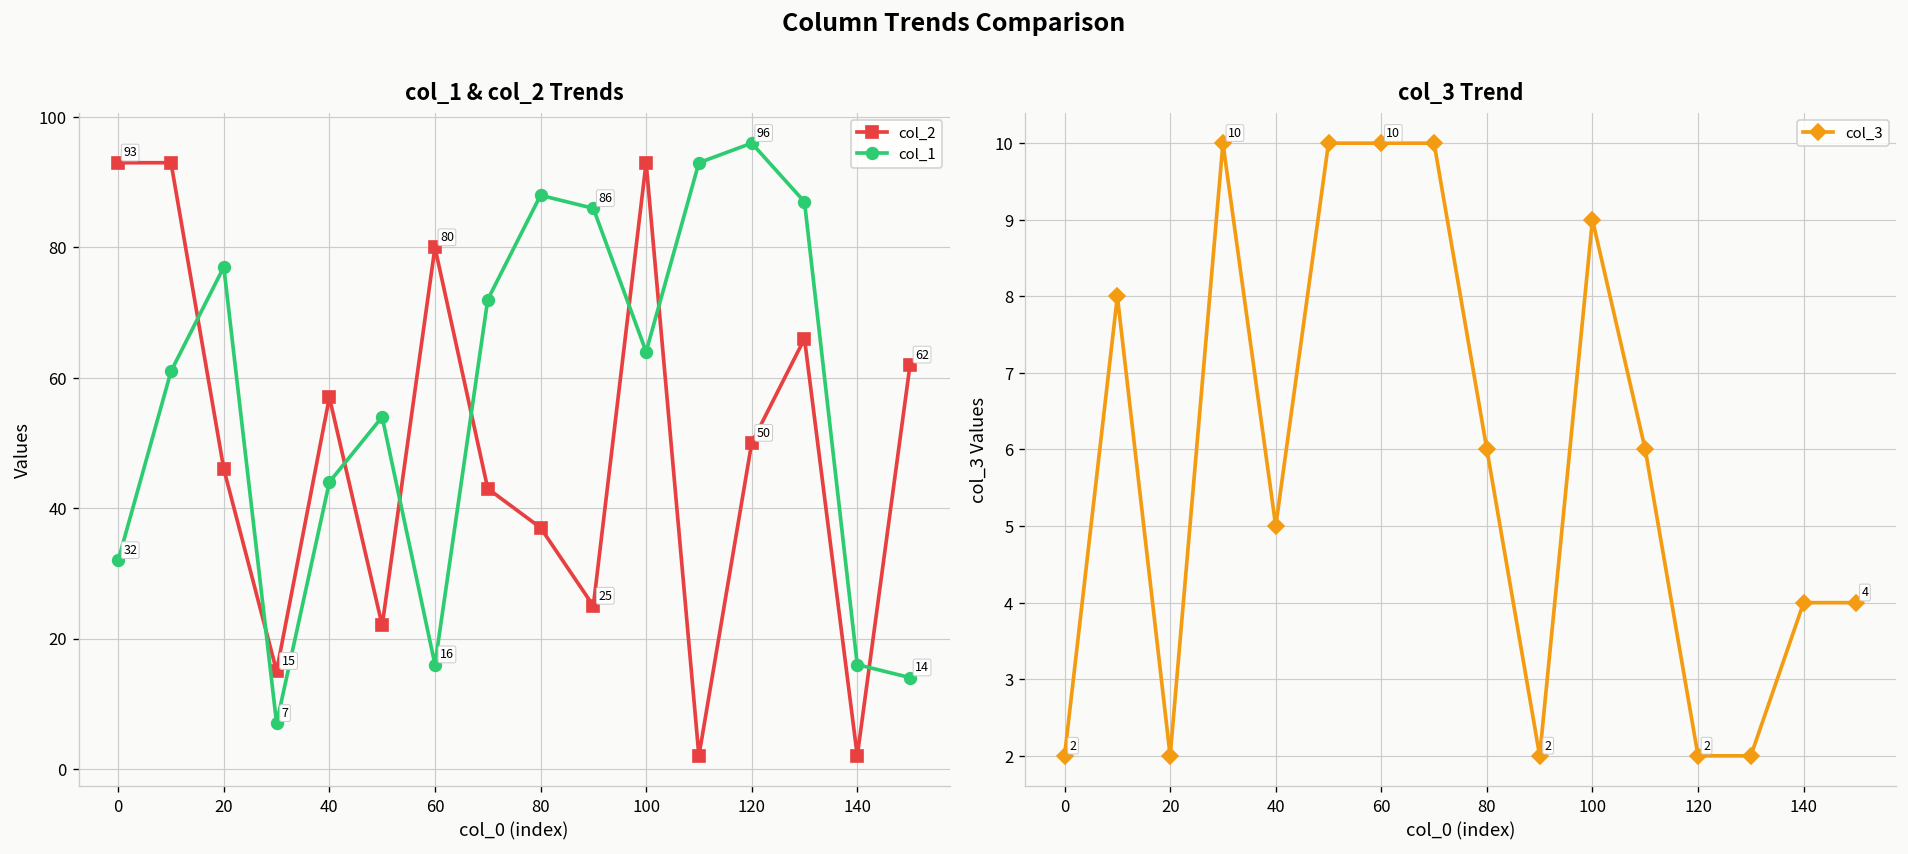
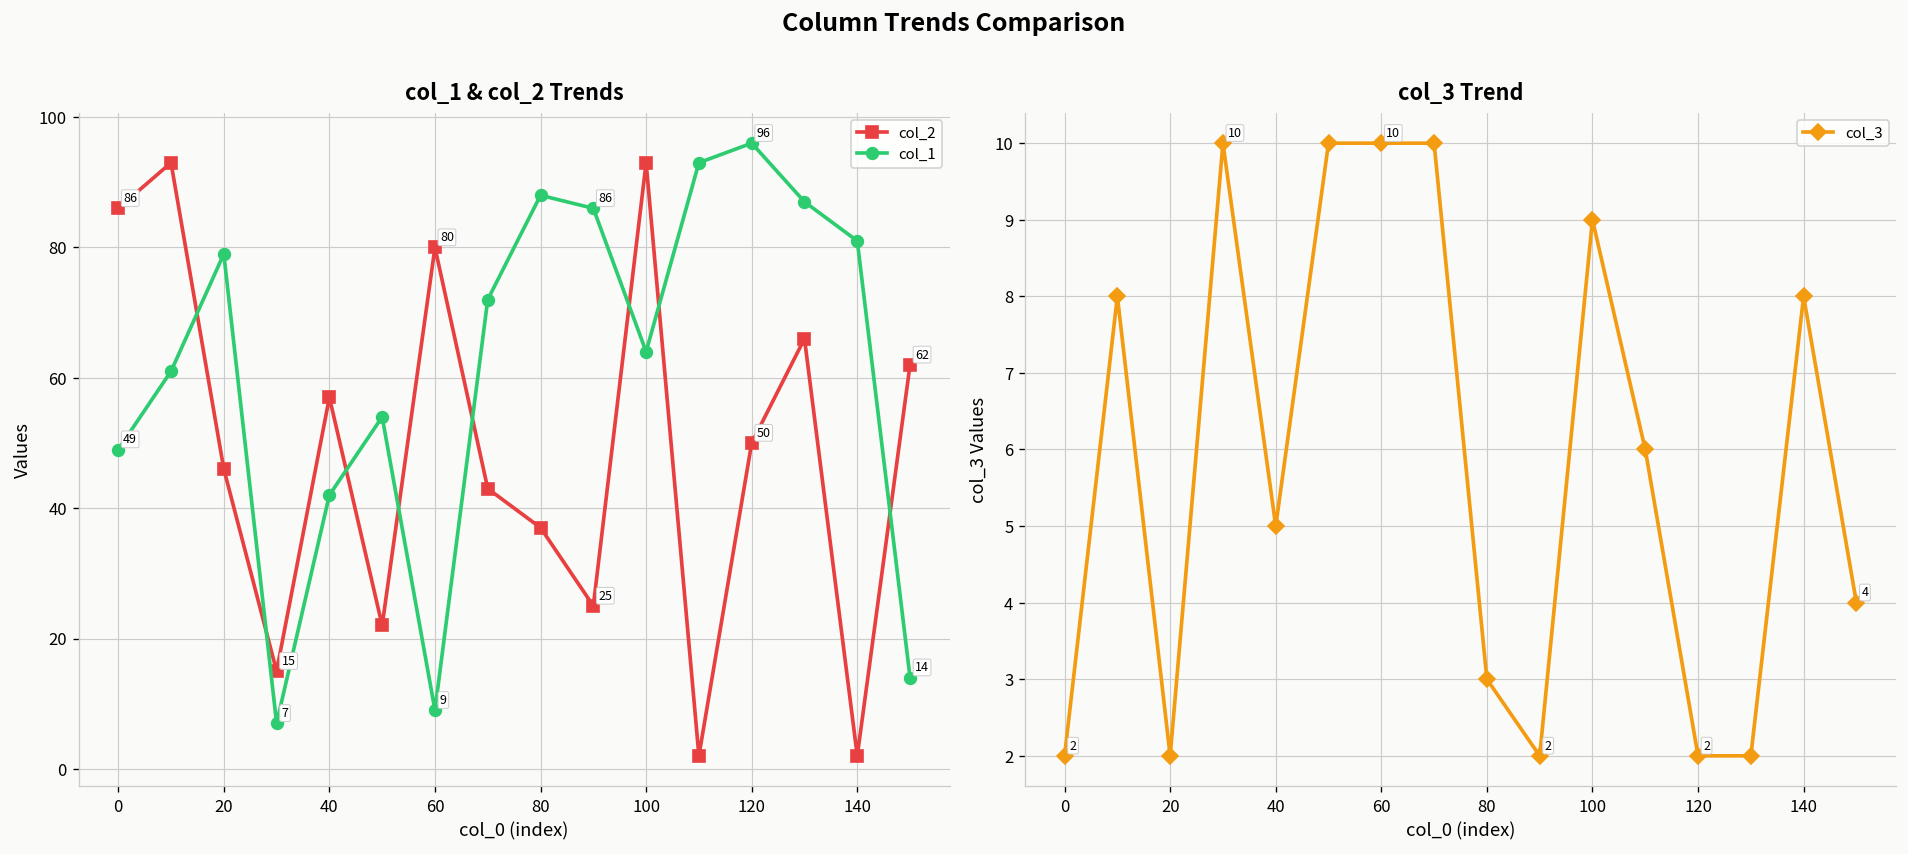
col_1 & col_2 Trends, col_2, 0: 93 -> 86
col_1 & col_2 Trends, col_1, 0: 32 -> 49
col_1 & col_2 Trends, col_1, 20: 77 -> 79
col_1 & col_2 Trends, col_1, 40: 44 -> 42
col_1 & col_2 Trends, col_1, 60: 16 -> 9
col_1 & col_2 Trends, col_1, 140: 16 -> 81
col_3 Trend, 80: 6 -> 3
col_3 Trend, 140: 4 -> 8
